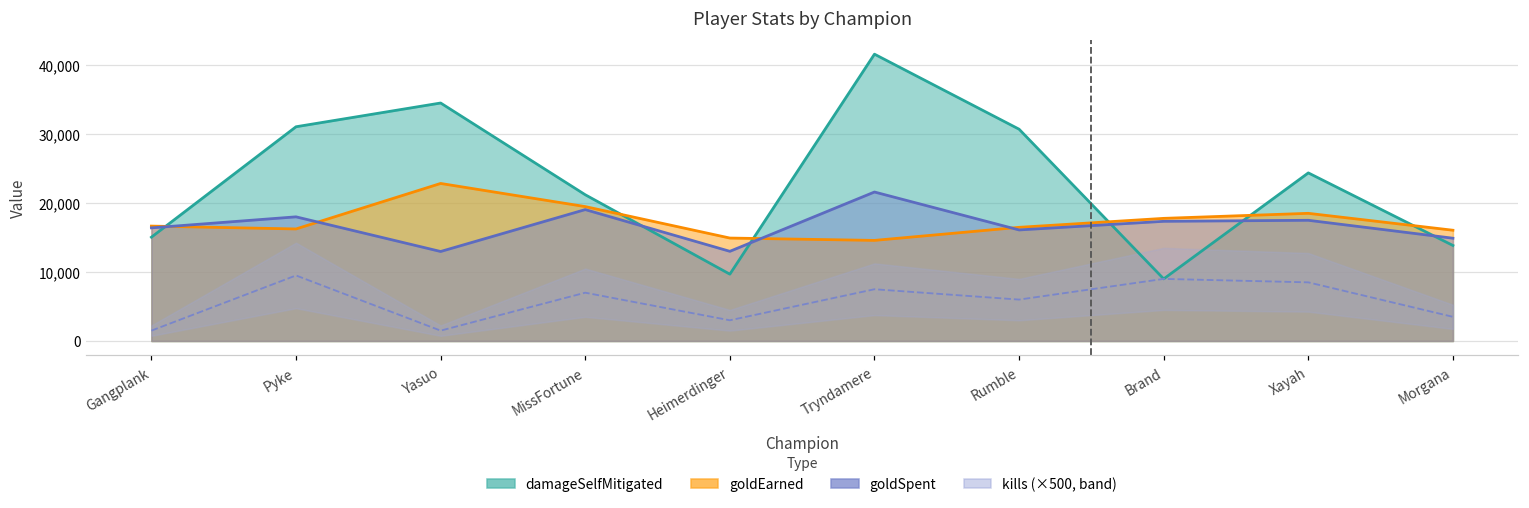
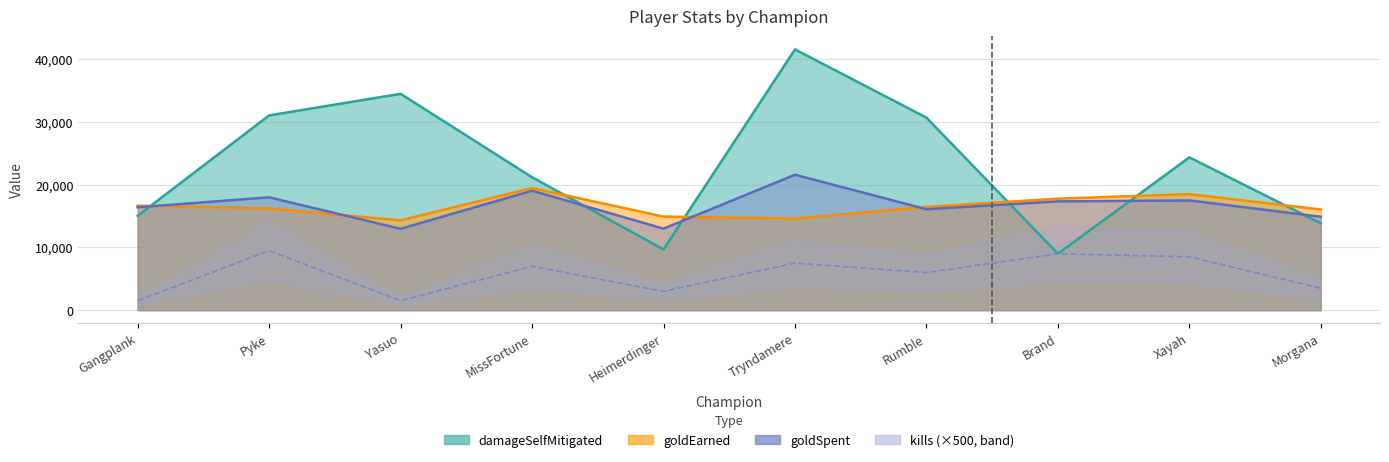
goldEarned, Yasuo: 23,000 -> 14,000
